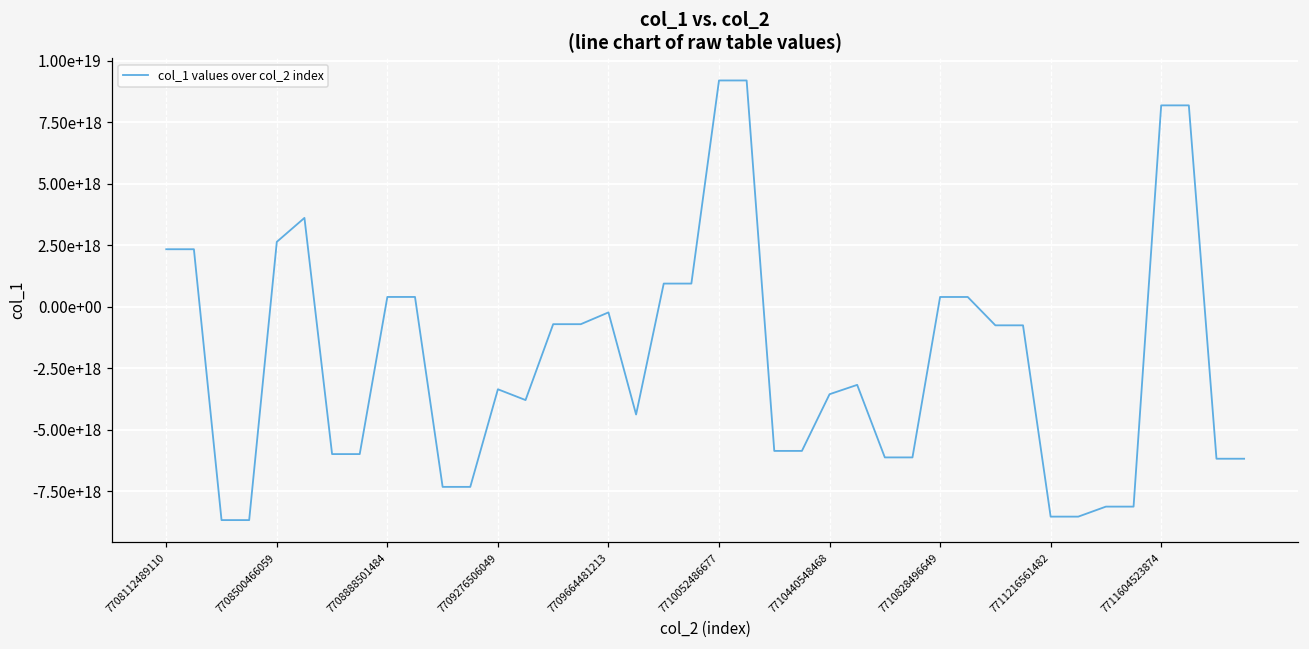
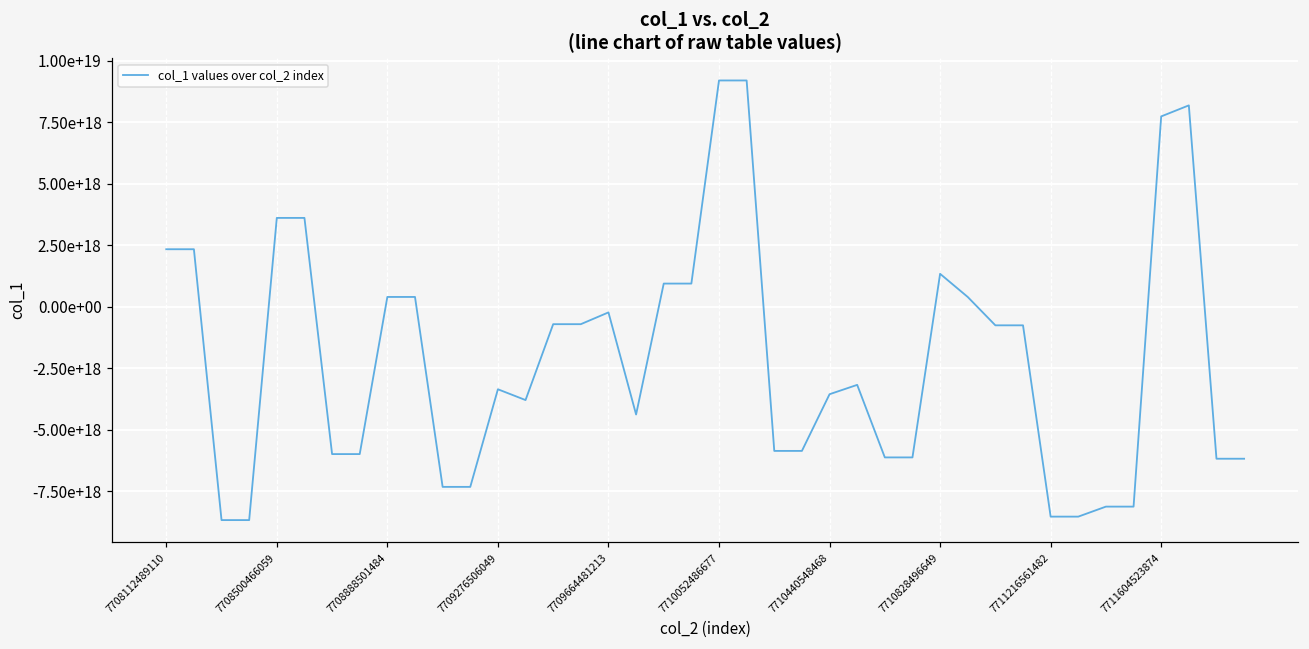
7708500466059: 2600000000000000000 -> 3600000000000000000
7710828496649: 400000000000000000 -> 1300000000000000000
7711604523874: 8200000000000000000 -> 7700000000000000000
